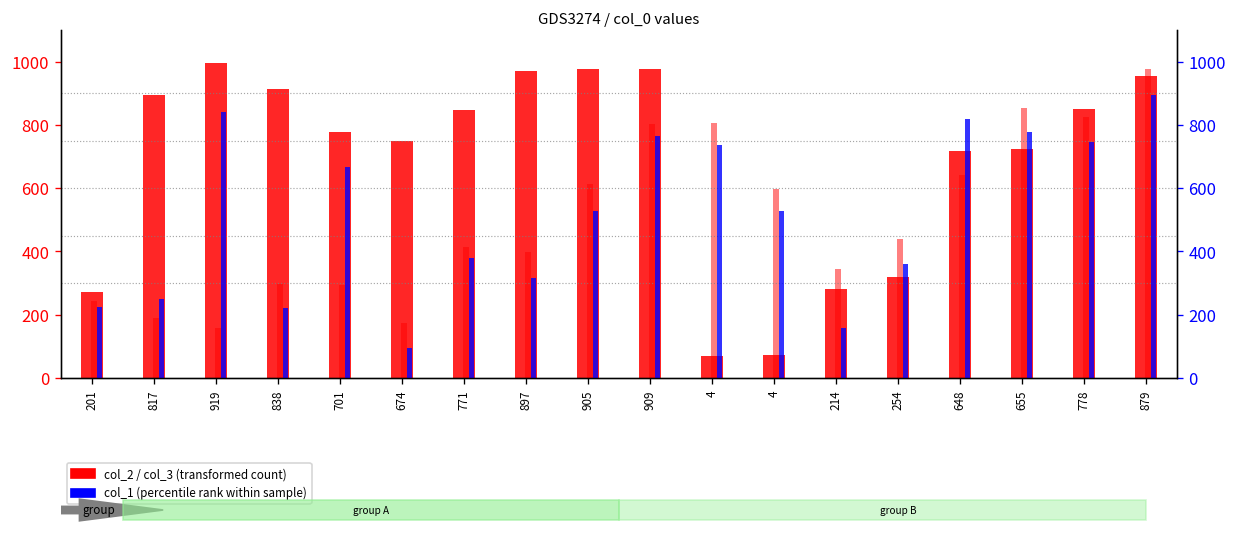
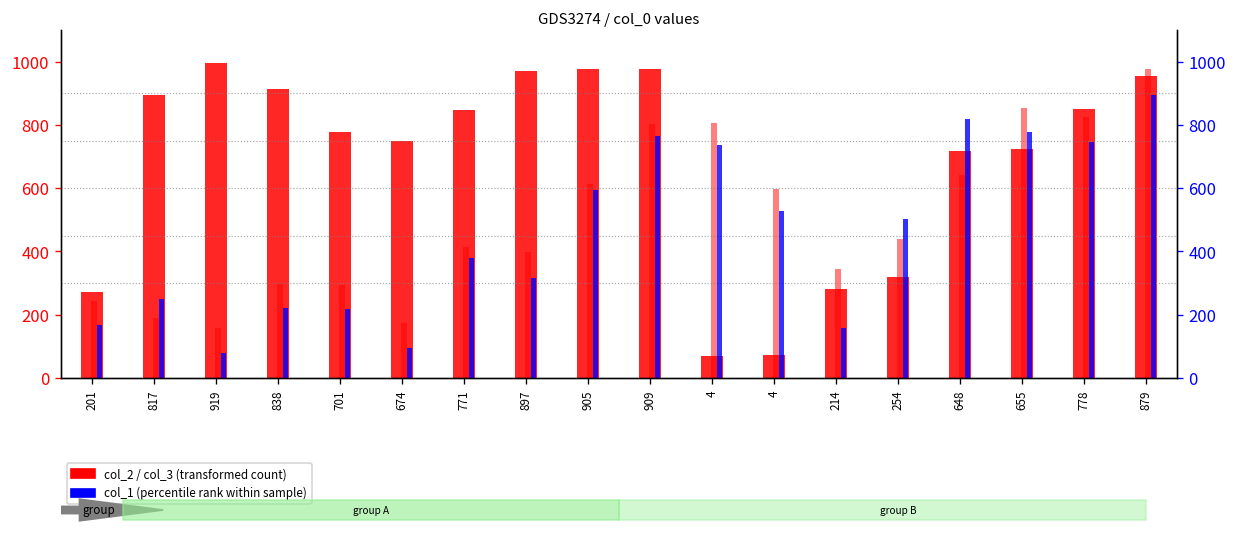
col_1 (percentile rank within sample), 201: 230 -> 170
col_1 (percentile rank within sample), 919: 840 -> 80
col_1 (percentile rank within sample), 701: 670 -> 220
col_1 (percentile rank within sample), 905: 530 -> 590
col_1 (percentile rank within sample), 254: 360 -> 500
